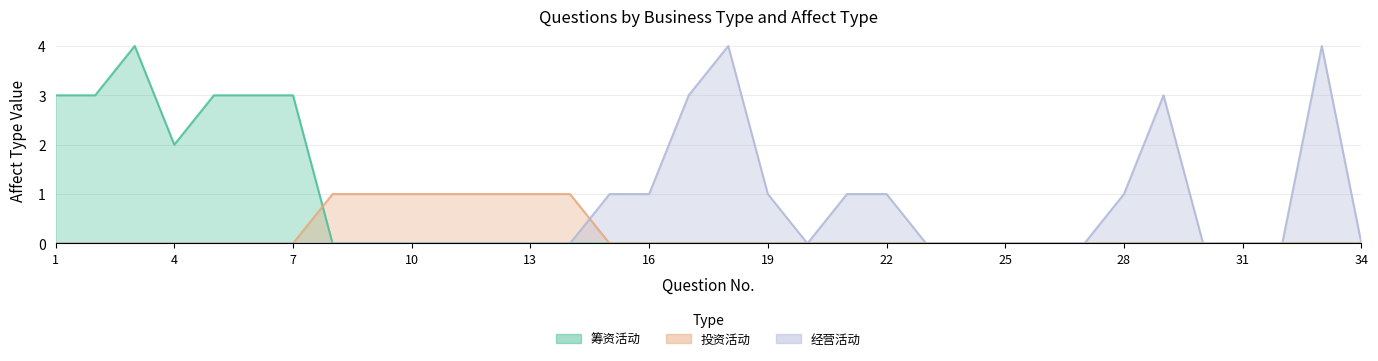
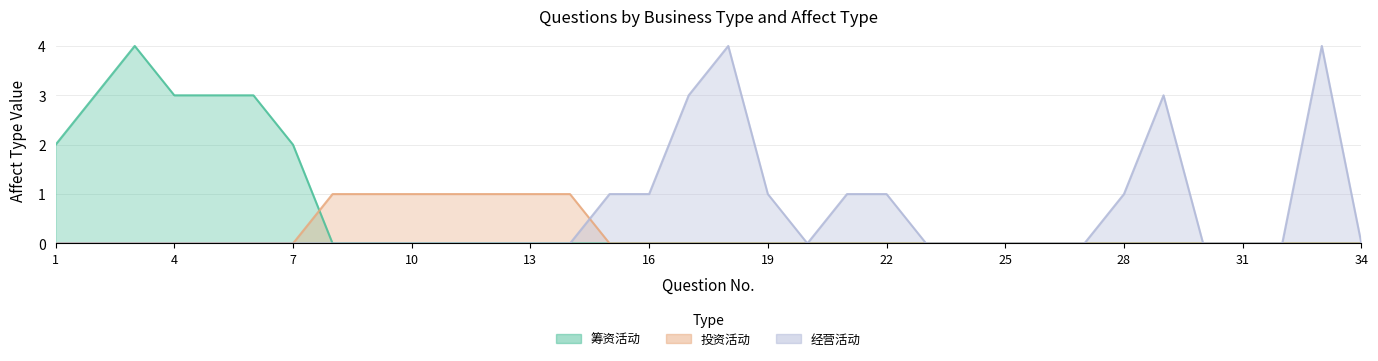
筹资活动, 1: 3 -> 2
筹资活动, 4: 2 -> 3
筹资活动, 7: 3 -> 2
